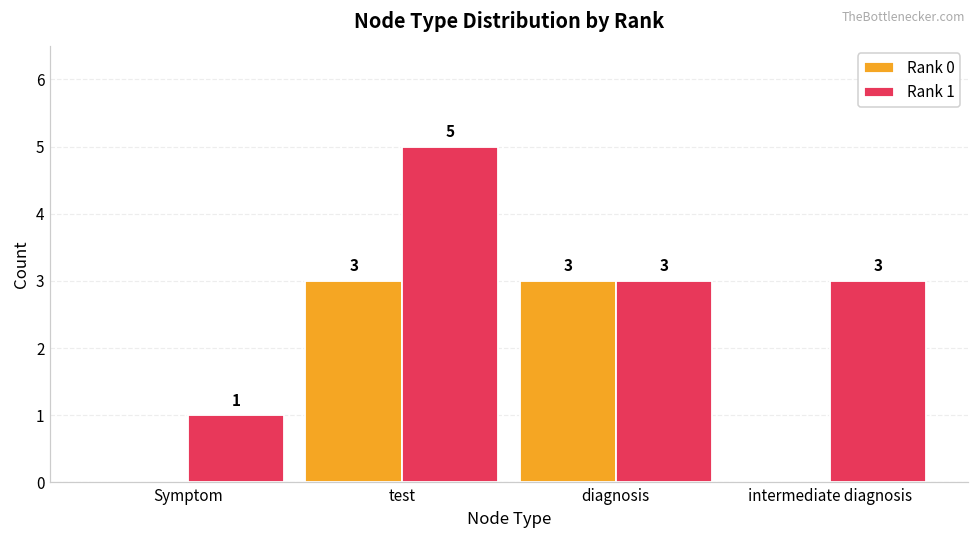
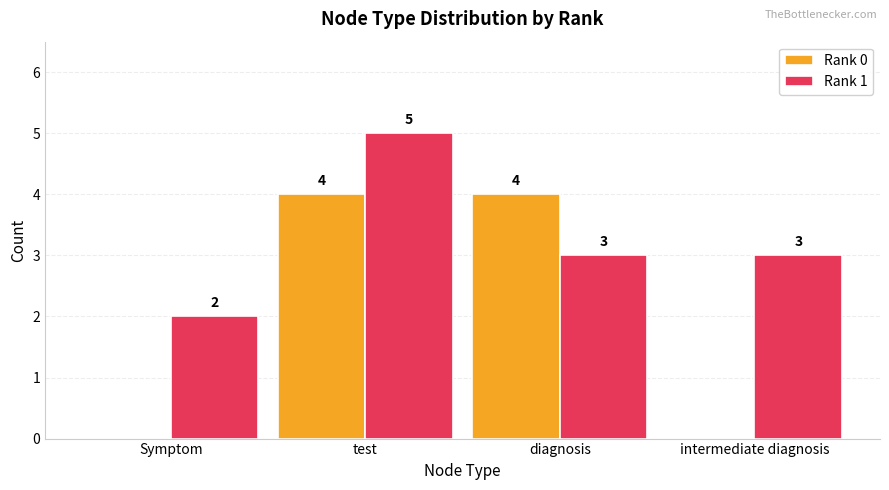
Rank 1, Symptom: 1 -> 2
Rank 0, test: 3 -> 4
Rank 0, diagnosis: 3 -> 4
